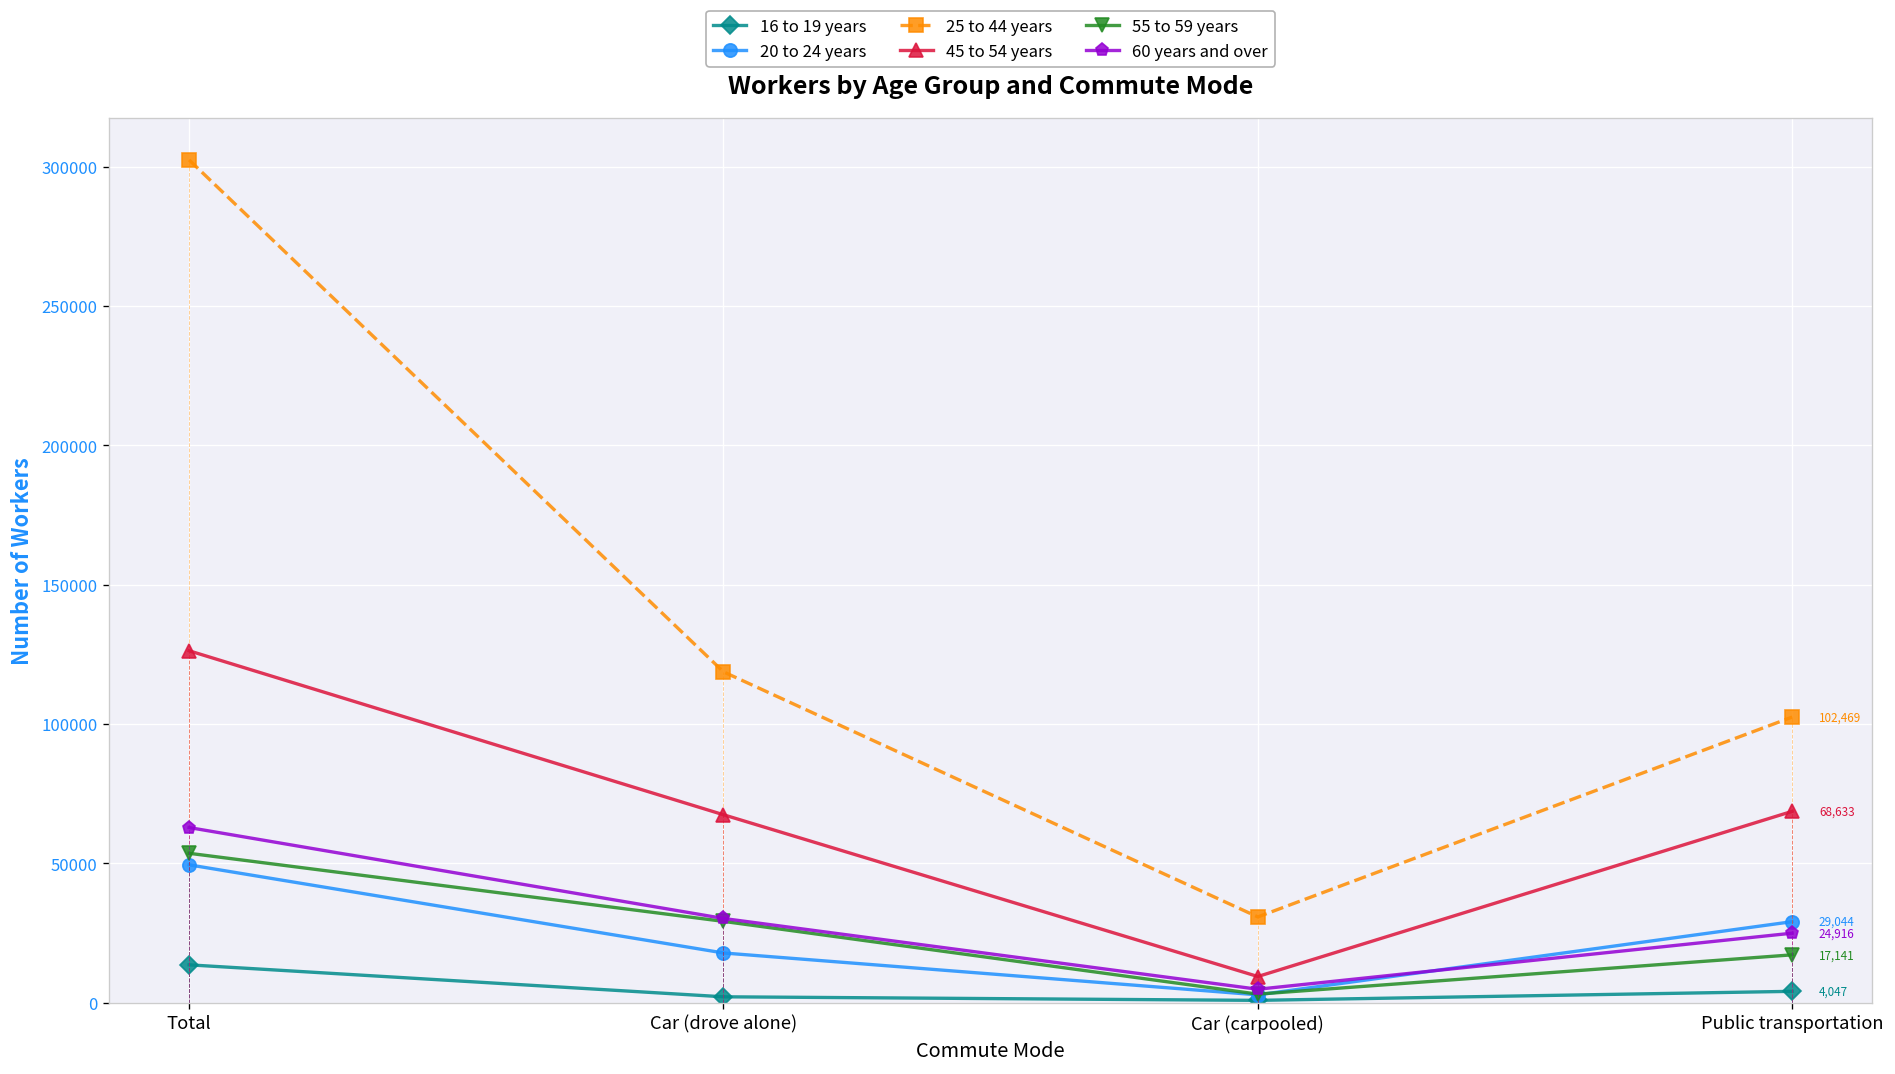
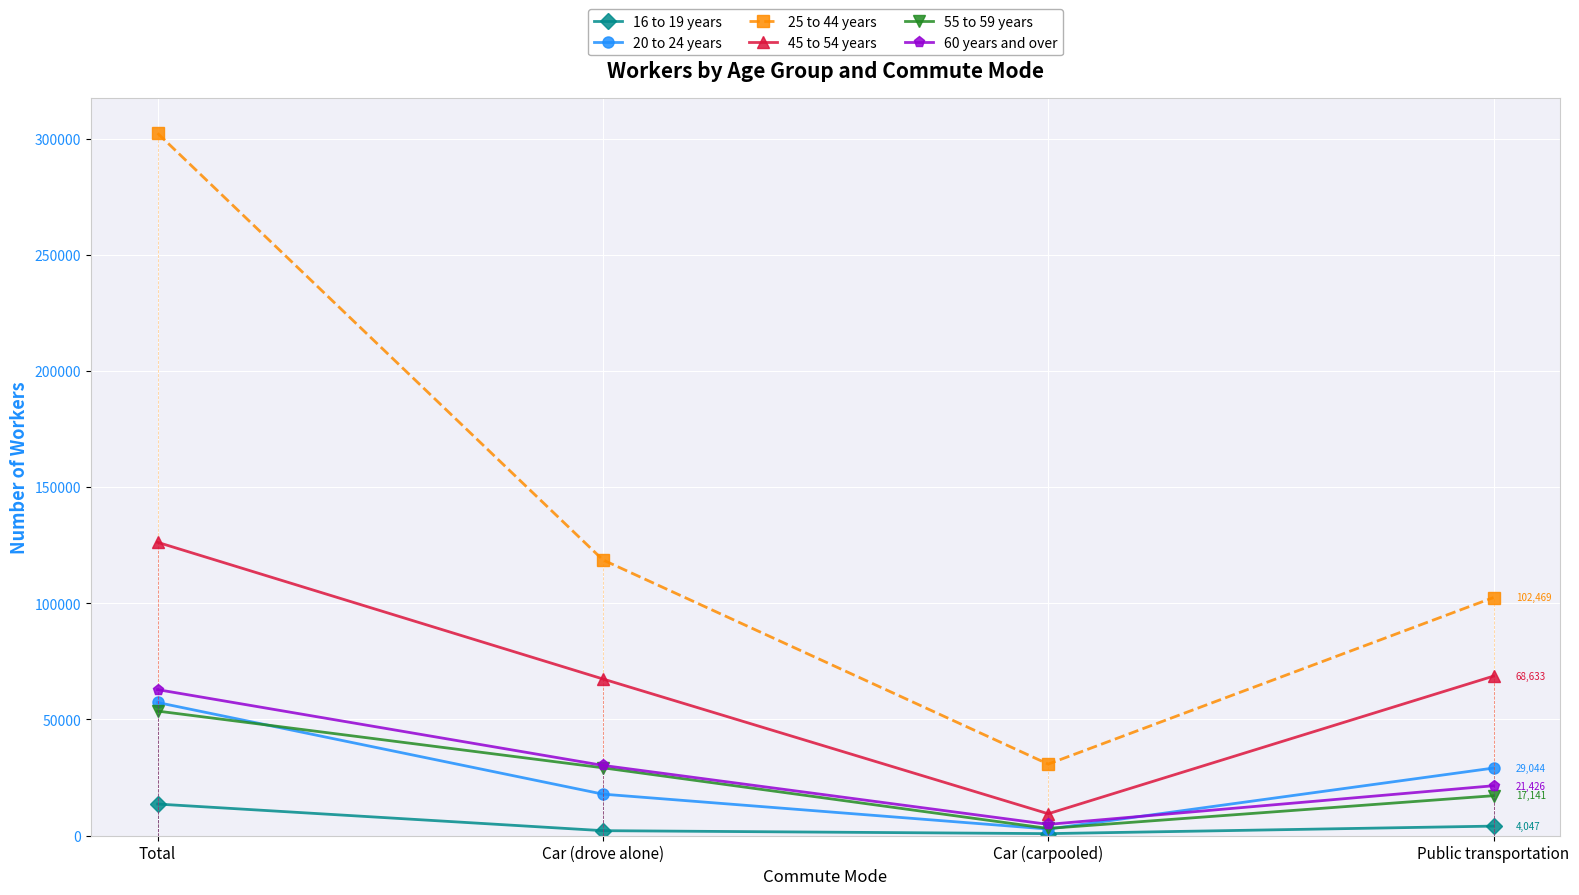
20 to 24 years, Total: 49000 -> 57000
60 years and over, Public transportation: 24,916 -> 21,426
